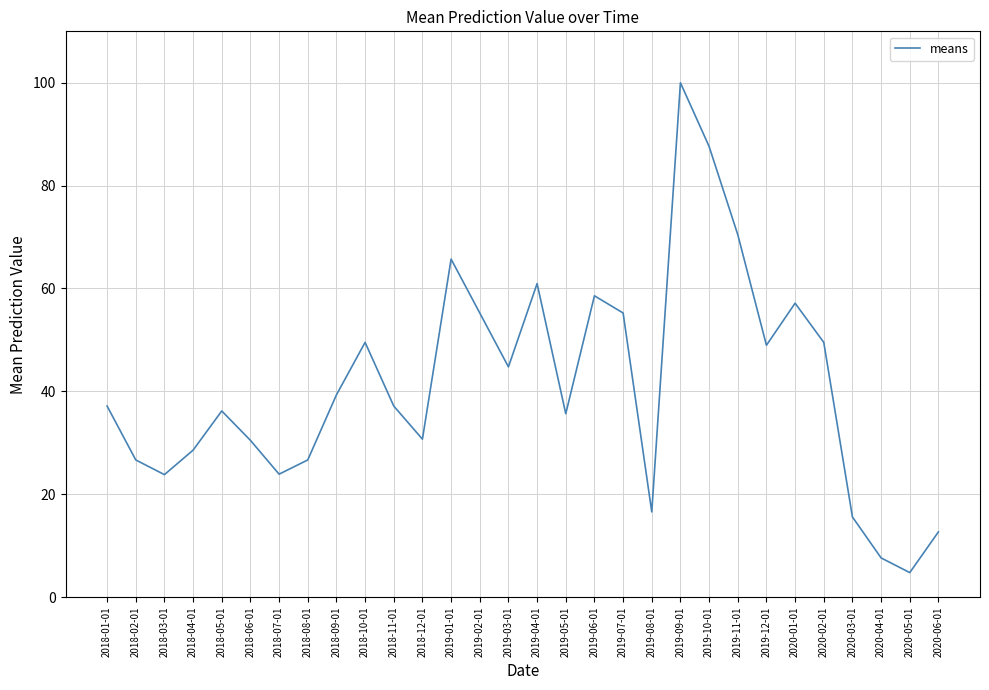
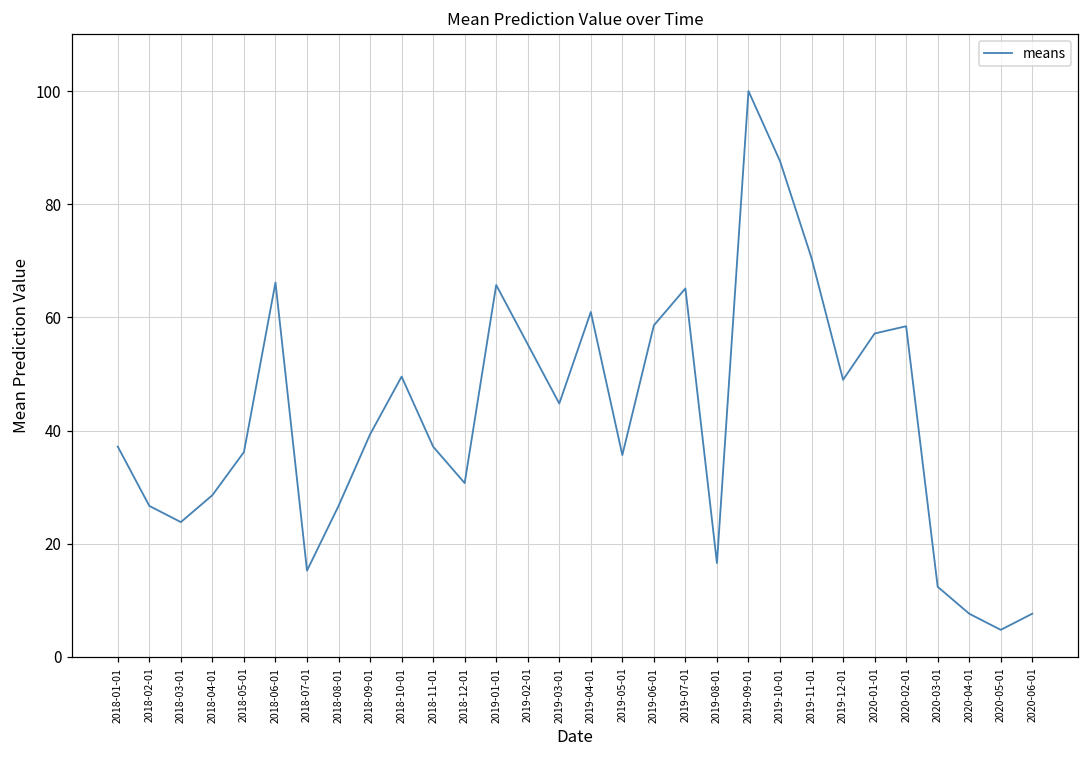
2018-06-01: 30 -> 66
2018-07-01: 24 -> 15
2019-07-01: 55 -> 65
2020-02-01: 50 -> 58
2020-03-01: 16 -> 12
2020-06-01: 13 -> 8
